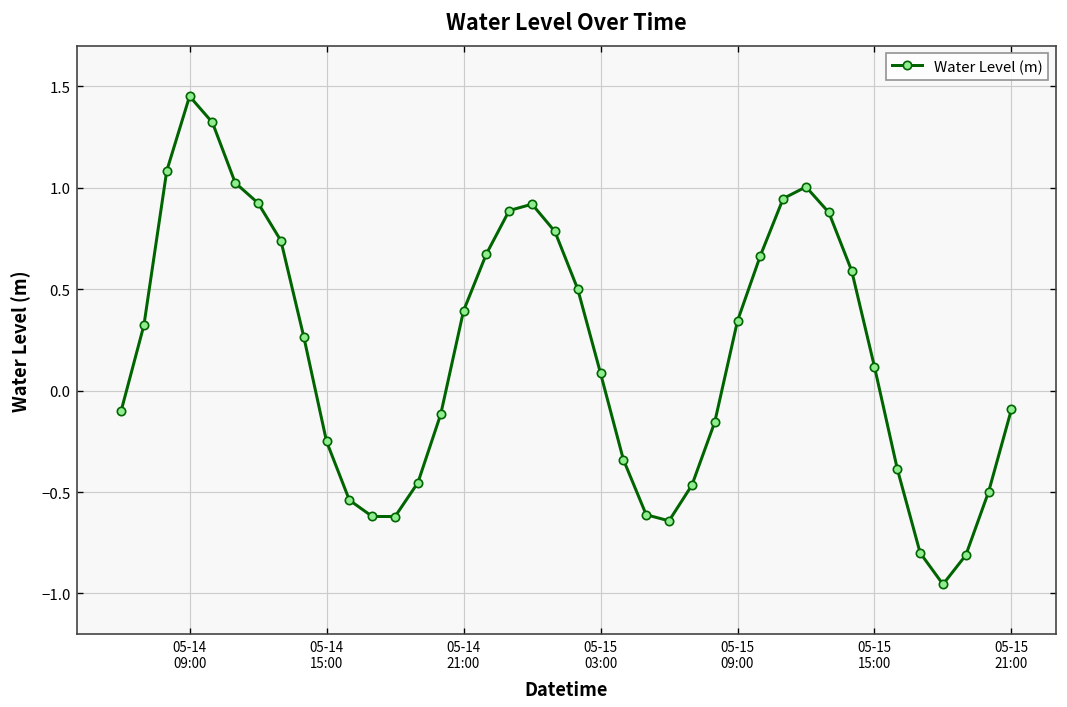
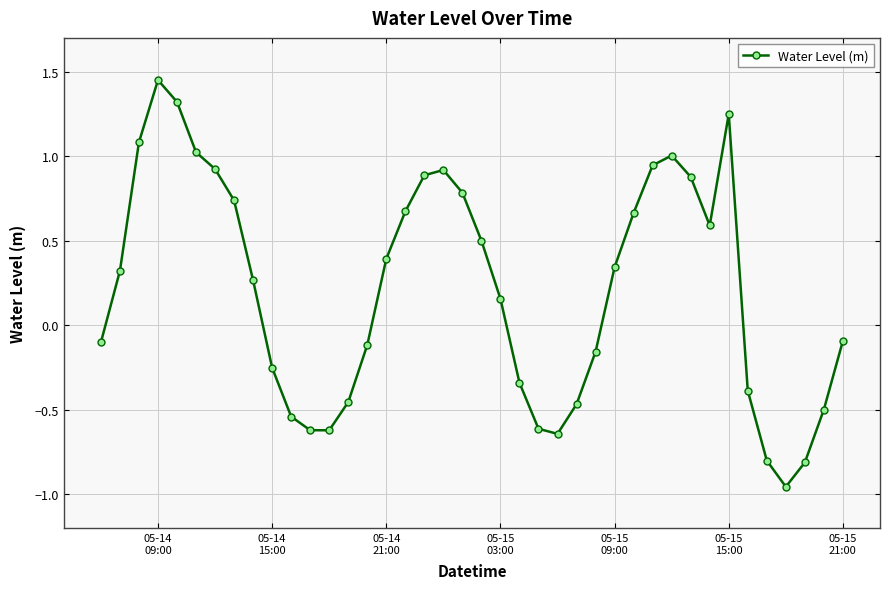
05-15 03:00: 0.09 -> 0.16
05-15 15:00: 0.12 -> 1.25
